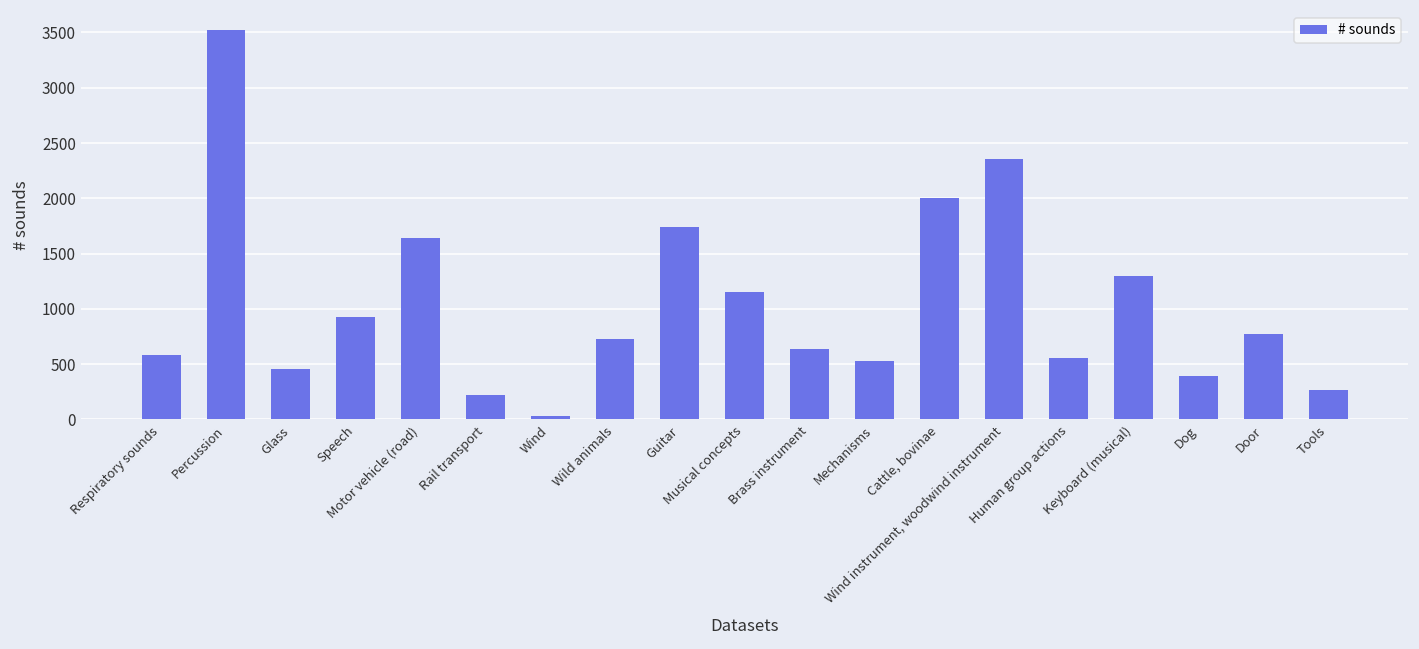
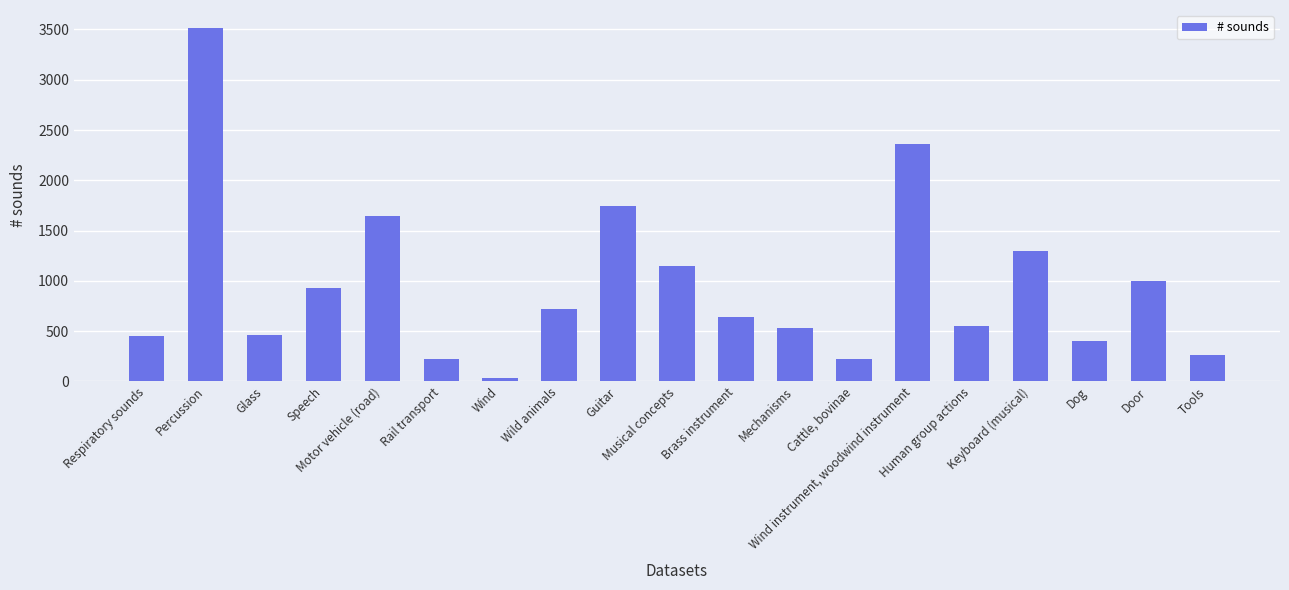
Respiratory sounds: 580 -> 450
Cattle, bovinae: 2000 -> 220
Door: 780 -> 1000
